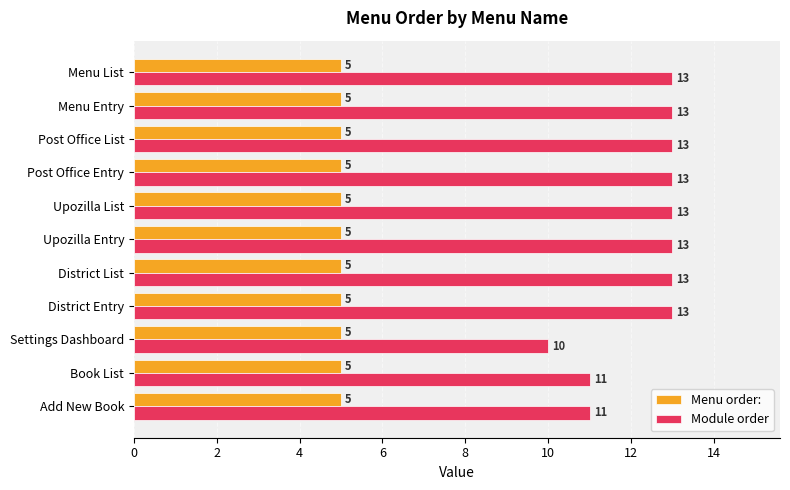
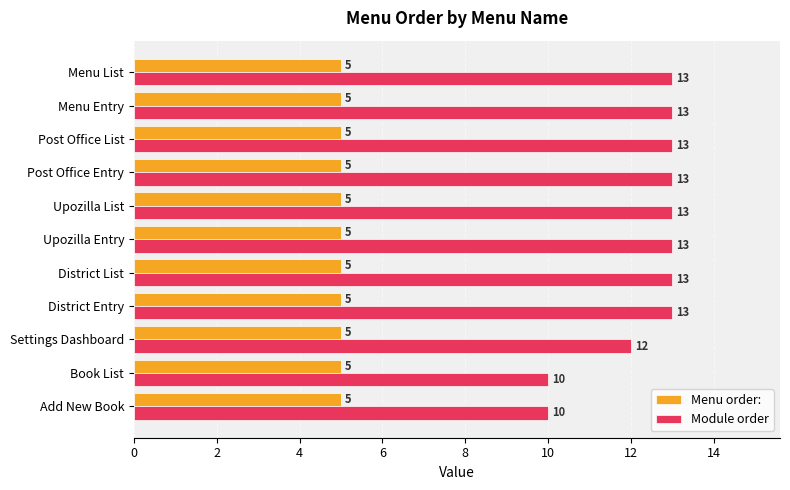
Module order, Settings Dashboard: 10 -> 12
Module order, Book List: 11 -> 10
Module order, Add New Book: 11 -> 10
